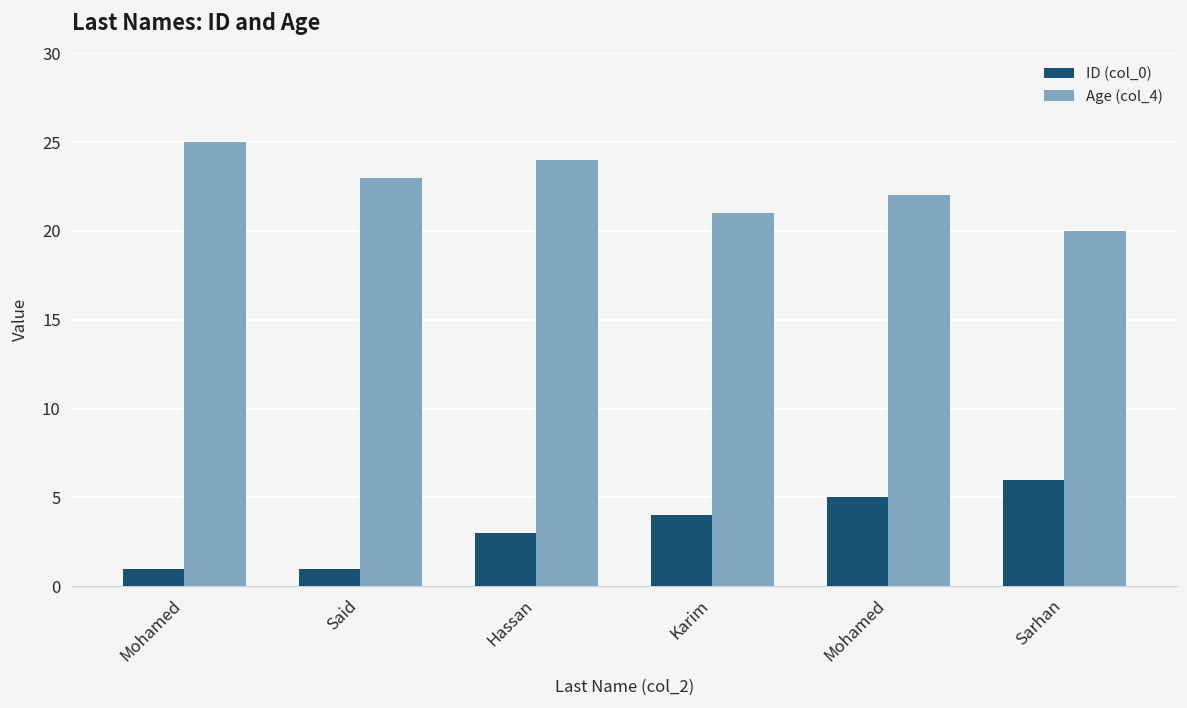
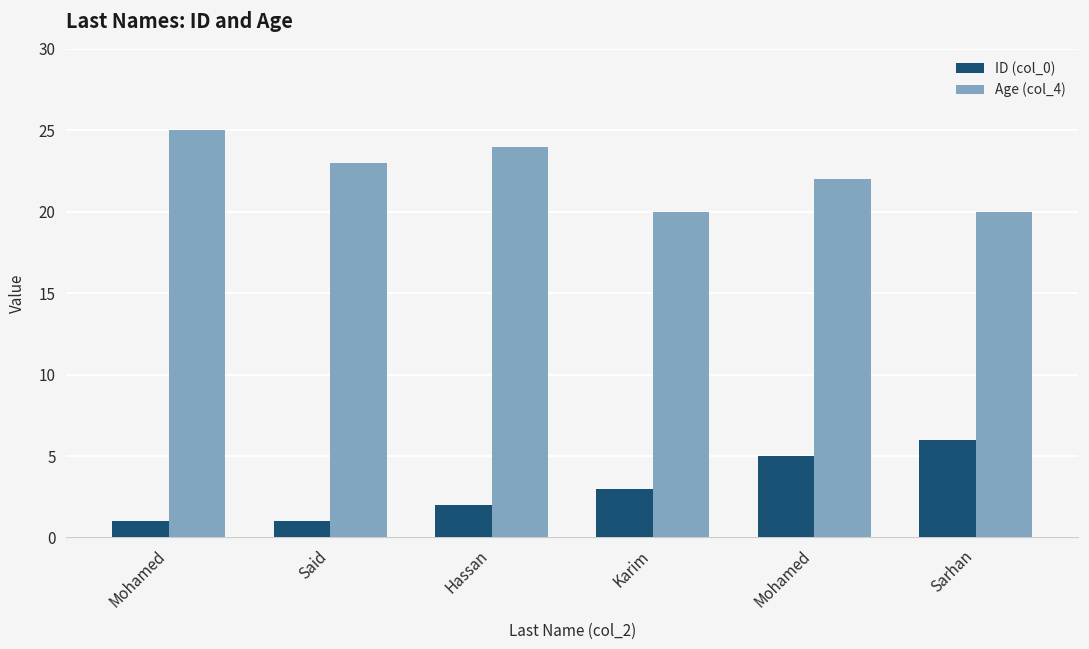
ID (col_0), Hassan: 3 -> 2
ID (col_0), Karim: 4 -> 3
Age (col_4), Karim: 21 -> 20
